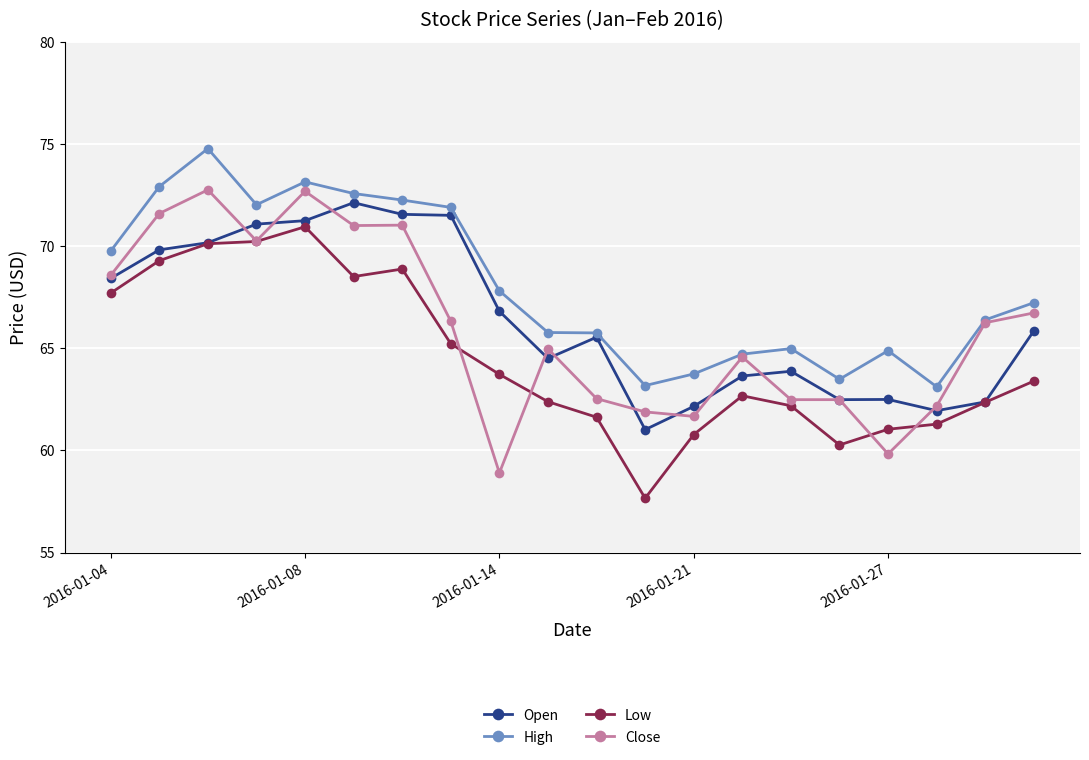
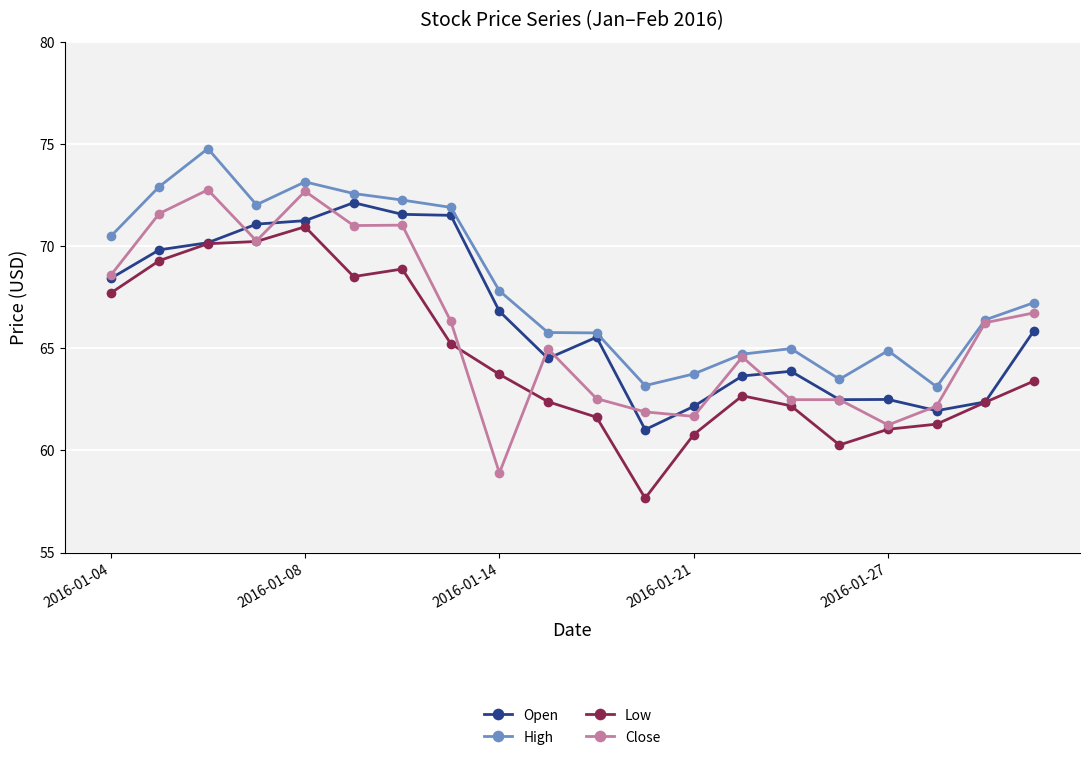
High, 2016-01-04: 69.8 -> 70.5
Close, 2016-01-27: 59.8 -> 61.3
